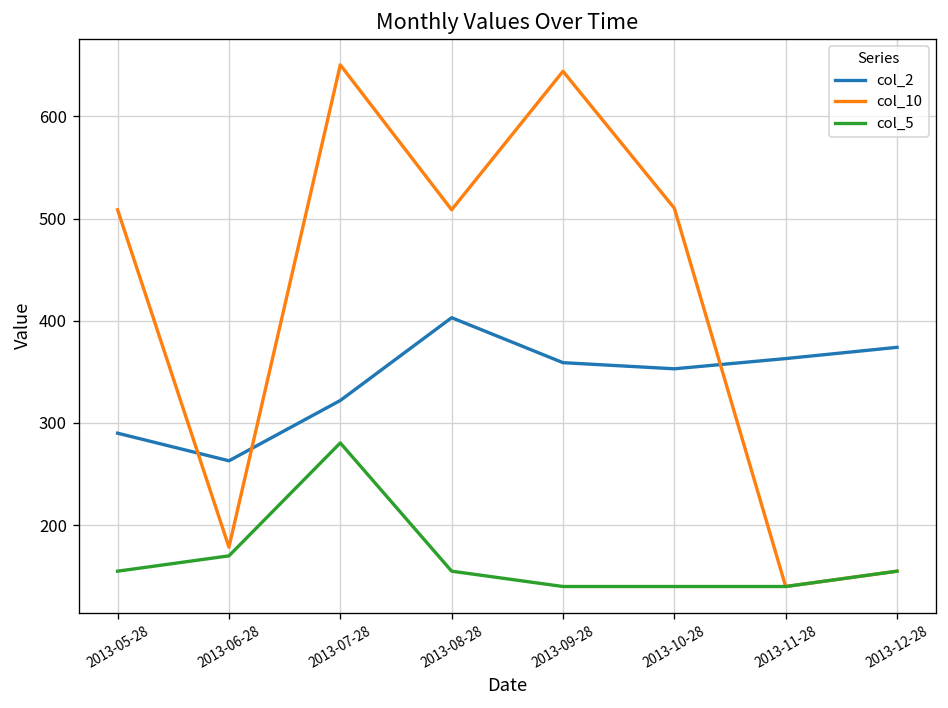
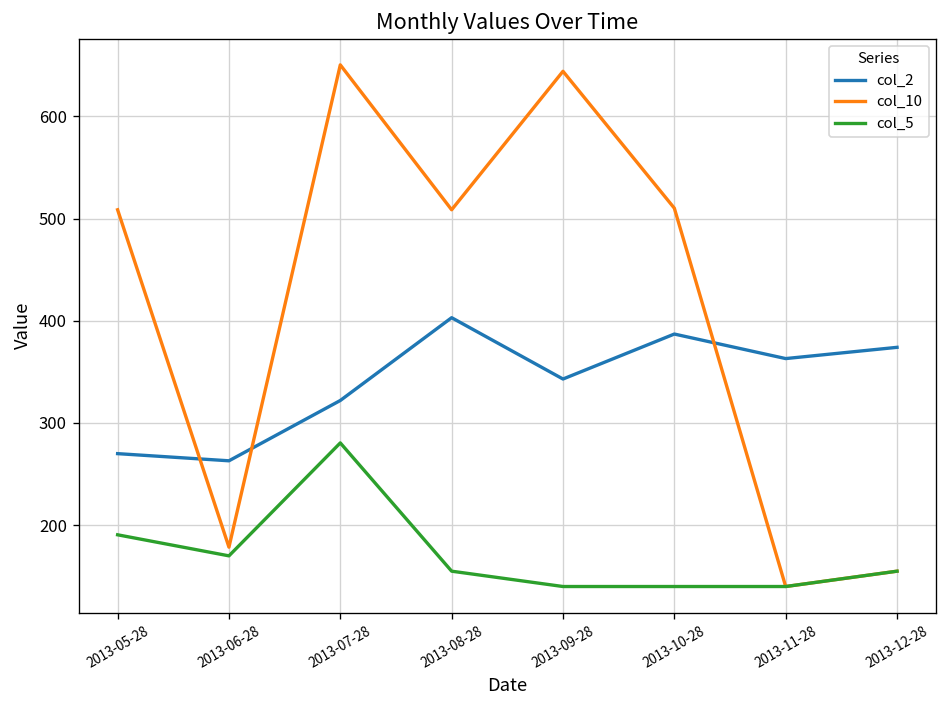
col_2, 2013-05-28: 290 -> 270
col_5, 2013-05-28: 160 -> 190
col_2, 2013-09-28: 360 -> 340
col_2, 2013-10-28: 350 -> 390
